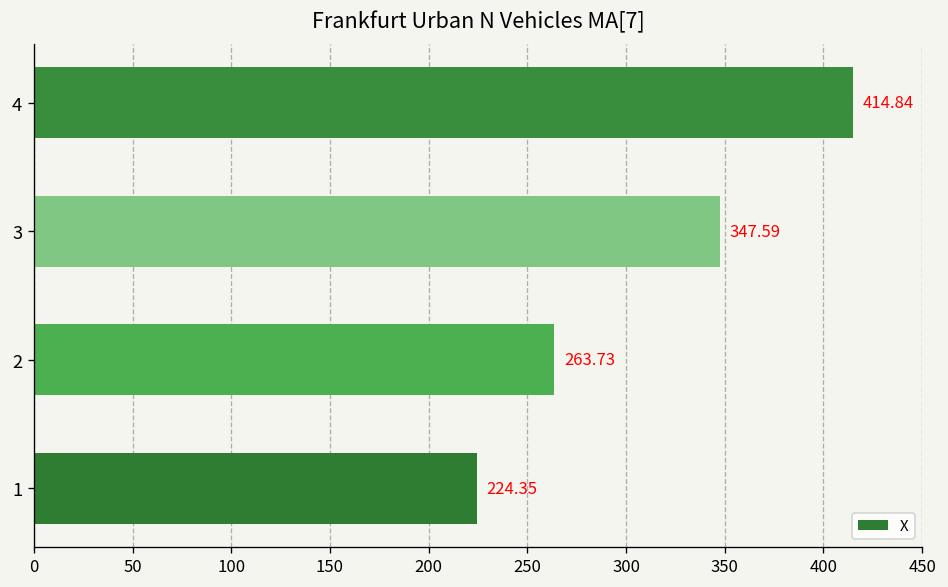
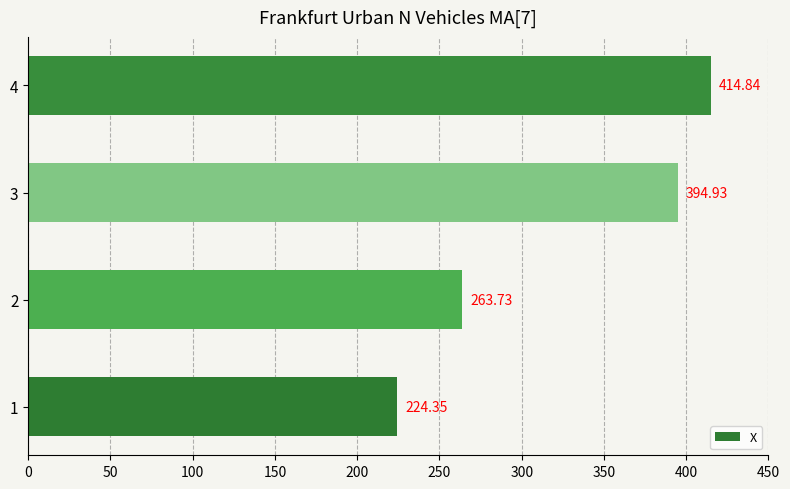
3: 347.59 -> 394.93
